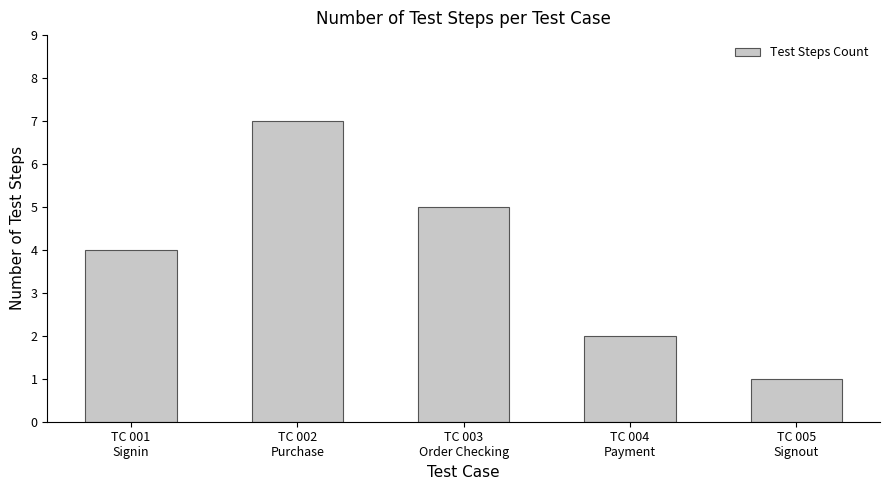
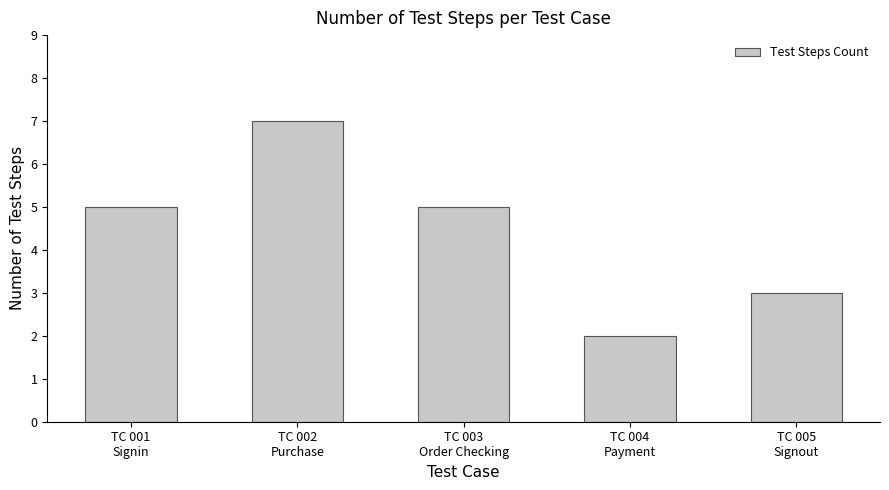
TC 001 Signin: 4 -> 5
TC 005 Signout: 1 -> 3
